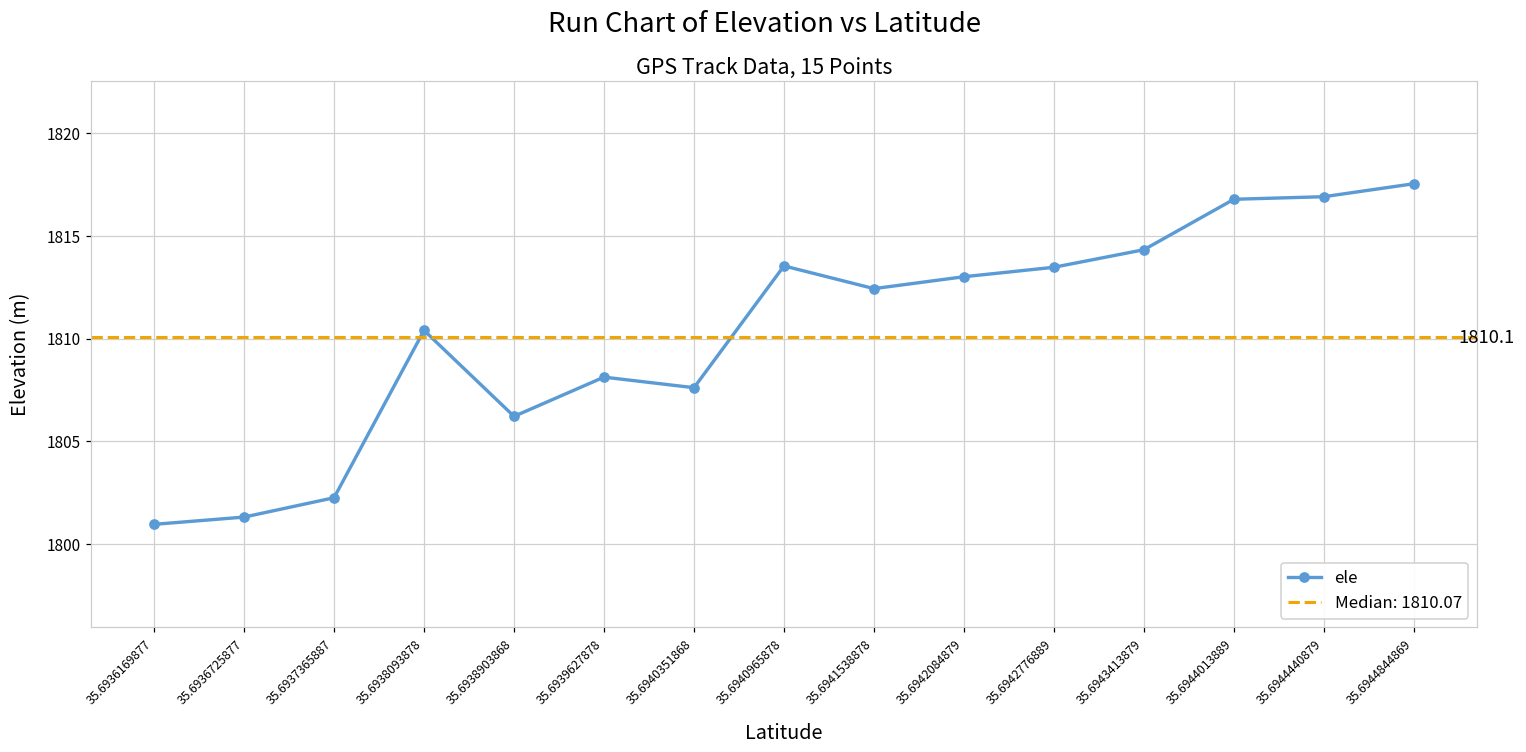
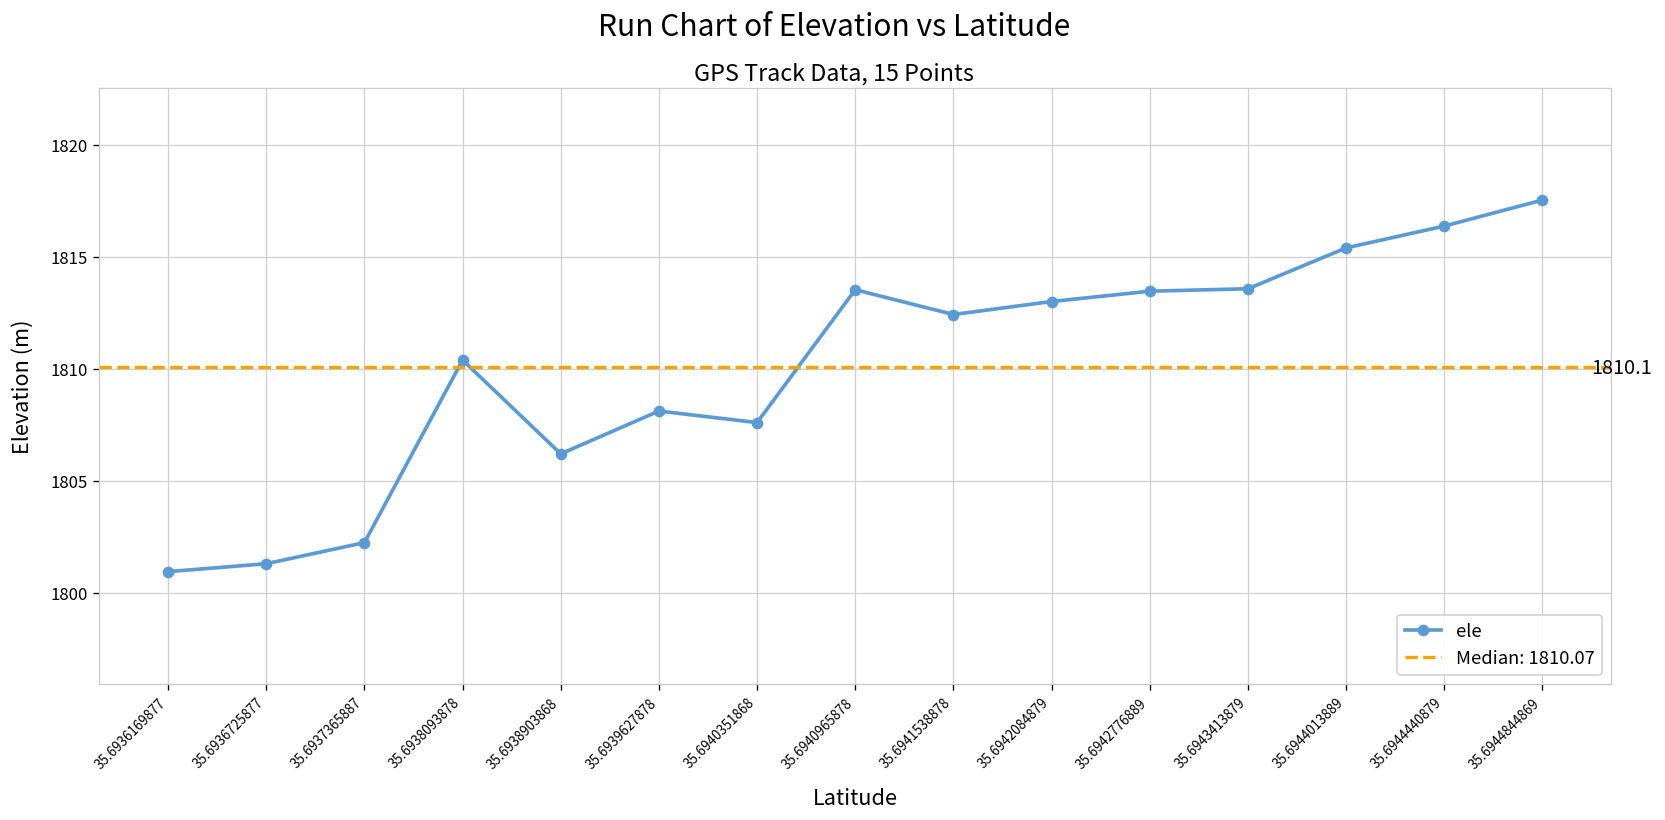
35.6943413879: 1814.3 -> 1813.6
35.6944013889: 1816.8 -> 1815.4
35.6944440879: 1816.9 -> 1816.4
